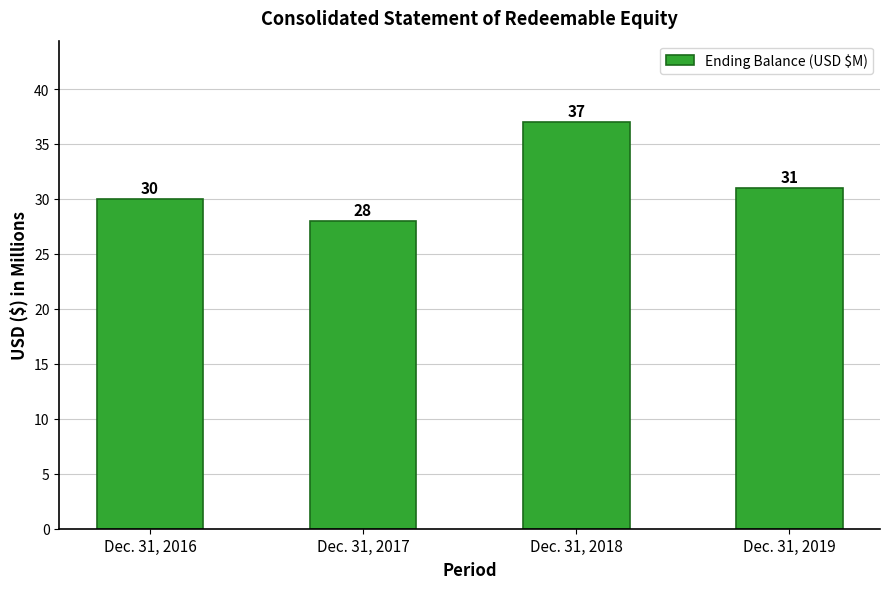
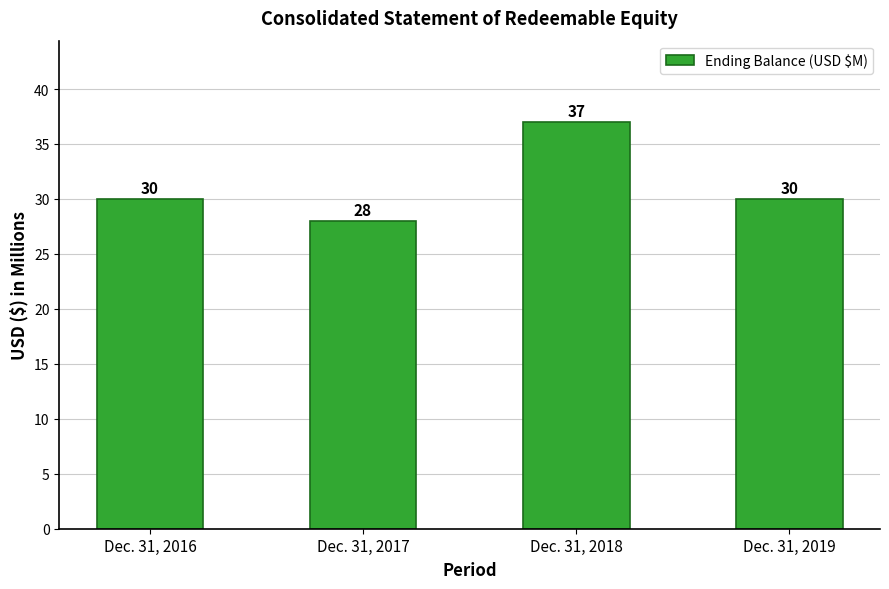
Dec. 31, 2019: 31 -> 30
